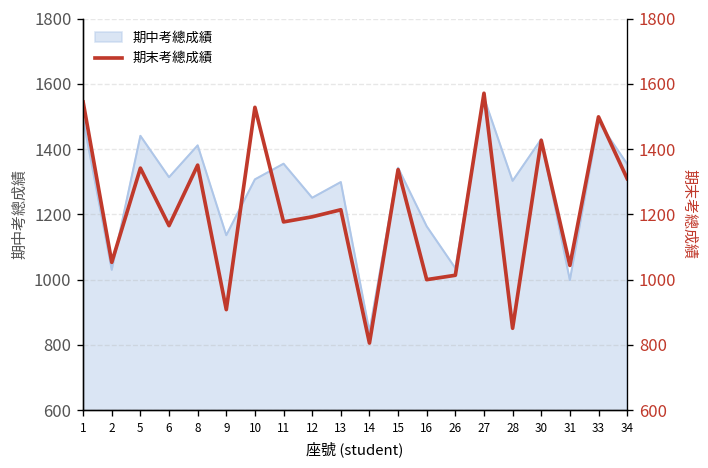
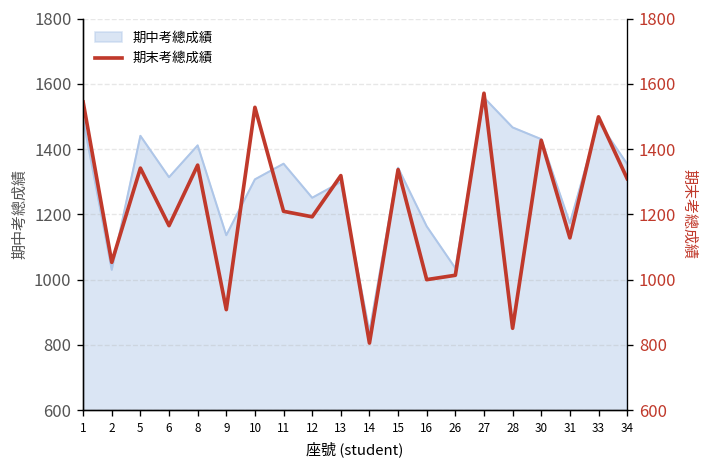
期中考總成績, 28: 1300 -> 1470
期中考總成績, 31: 1000 -> 1170
期末考總成績, 11: 1180 -> 1210
期末考總成績, 13: 1210 -> 1320
期末考總成績, 31: 1040 -> 1130
